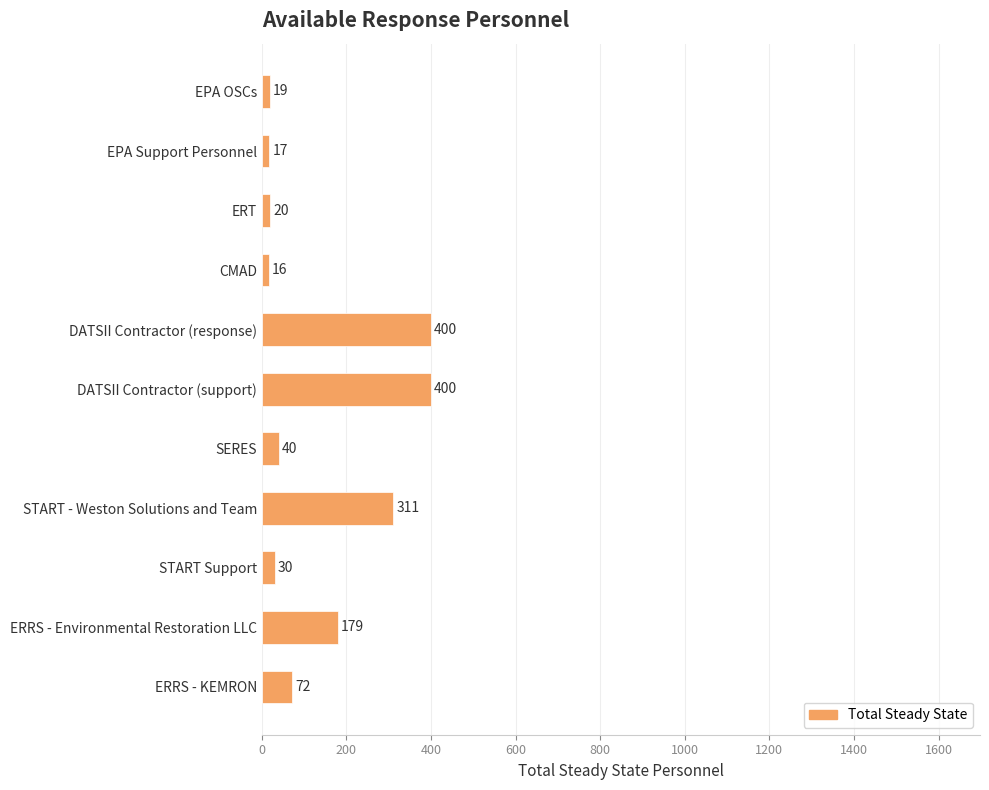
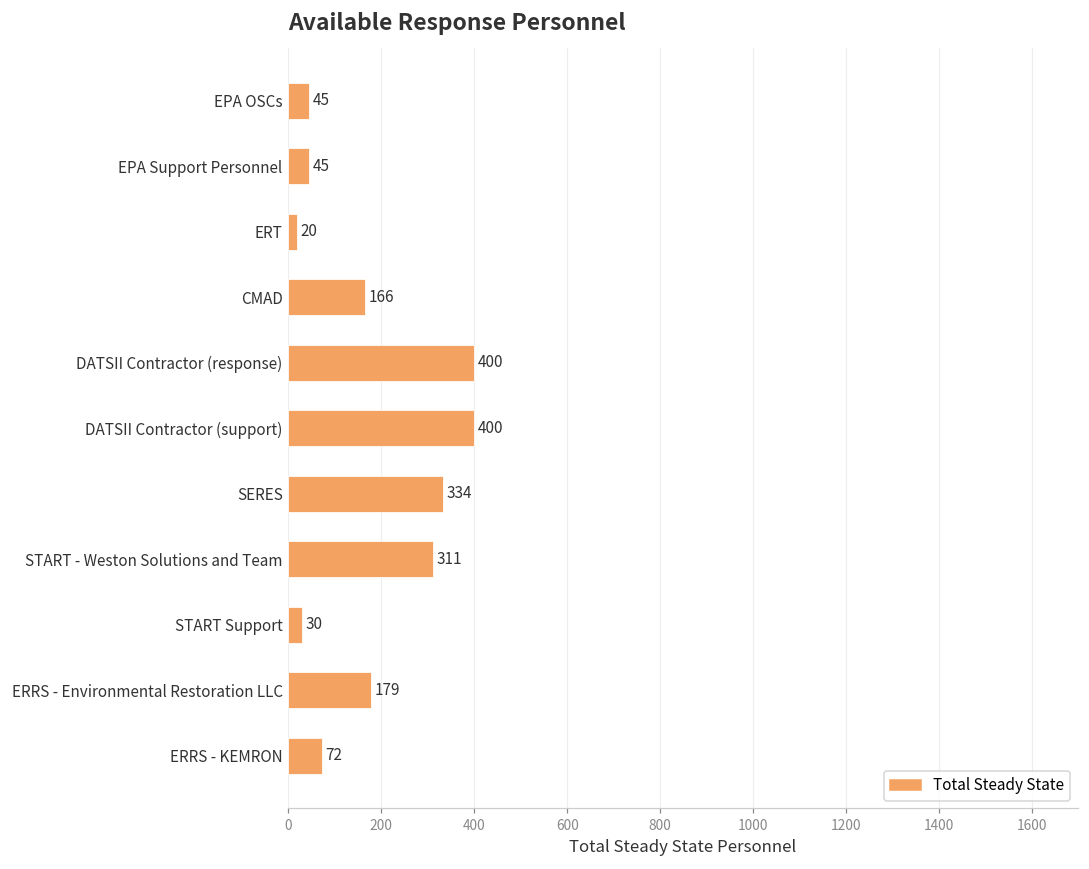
EPA OSCs: 19 -> 45
EPA Support Personnel: 17 -> 45
CMAD: 16 -> 166
SERES: 40 -> 334
